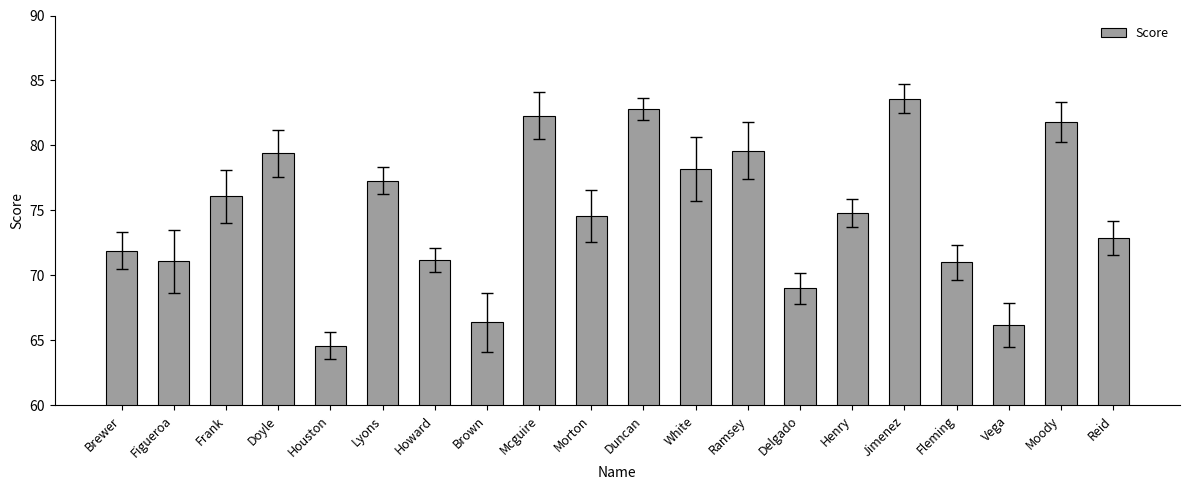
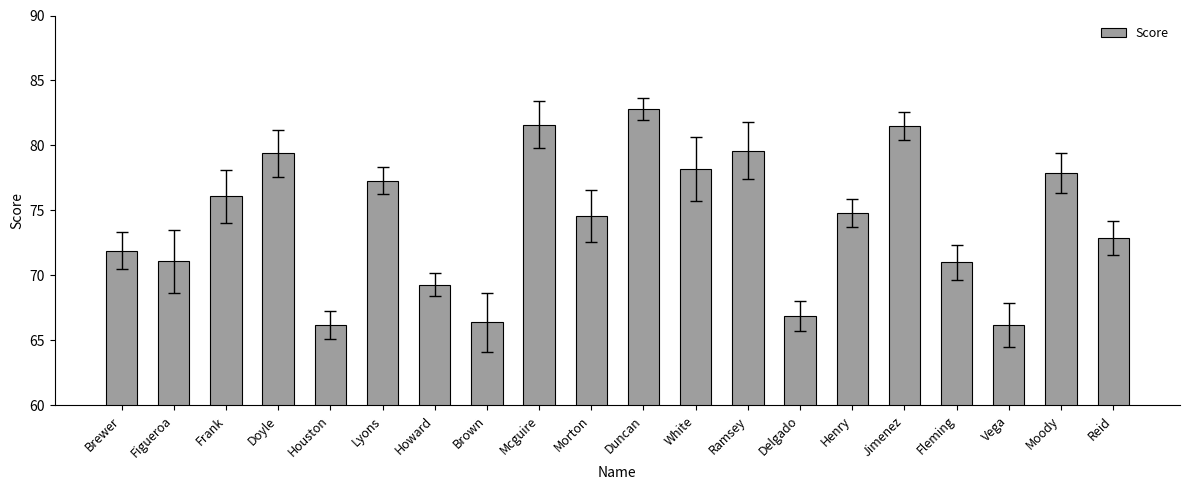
Score, Houston: 64.6 -> 66.2
Score, Howard: 71.2 -> 69.3
Score, Mcguire: 82.3 -> 81.6
Score, Delgado: 69.0 -> 66.9
Score, Jimenez: 83.6 -> 81.5
Score, Moody: 81.8 -> 77.9
